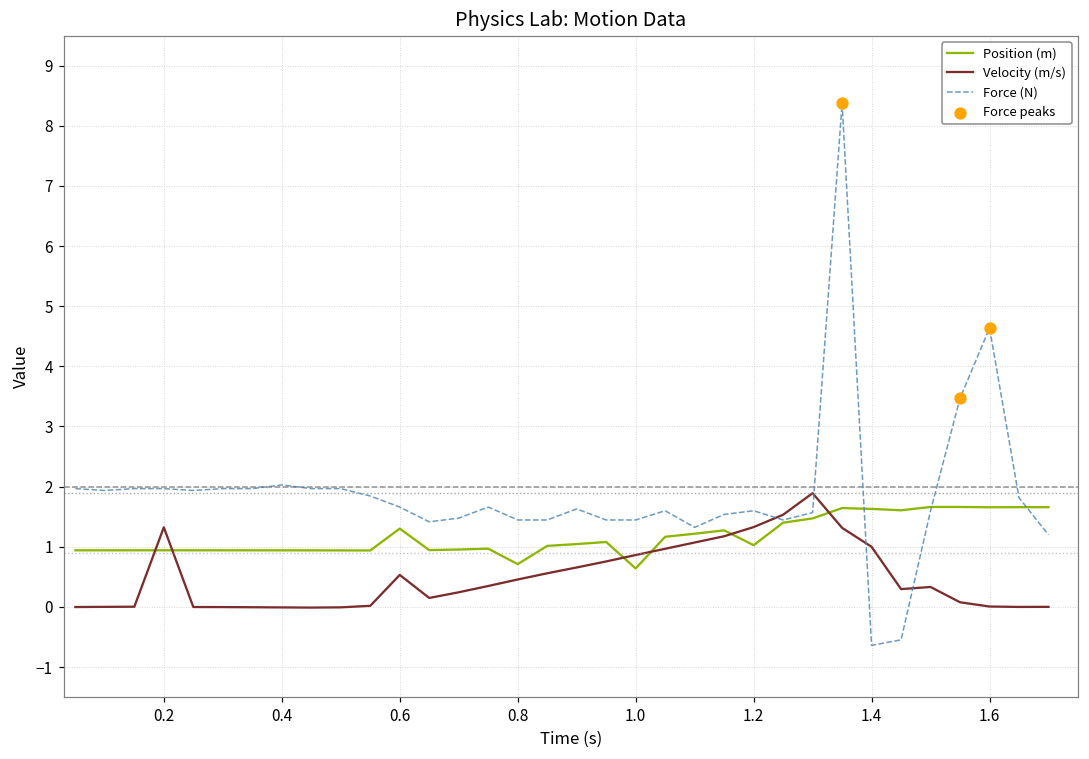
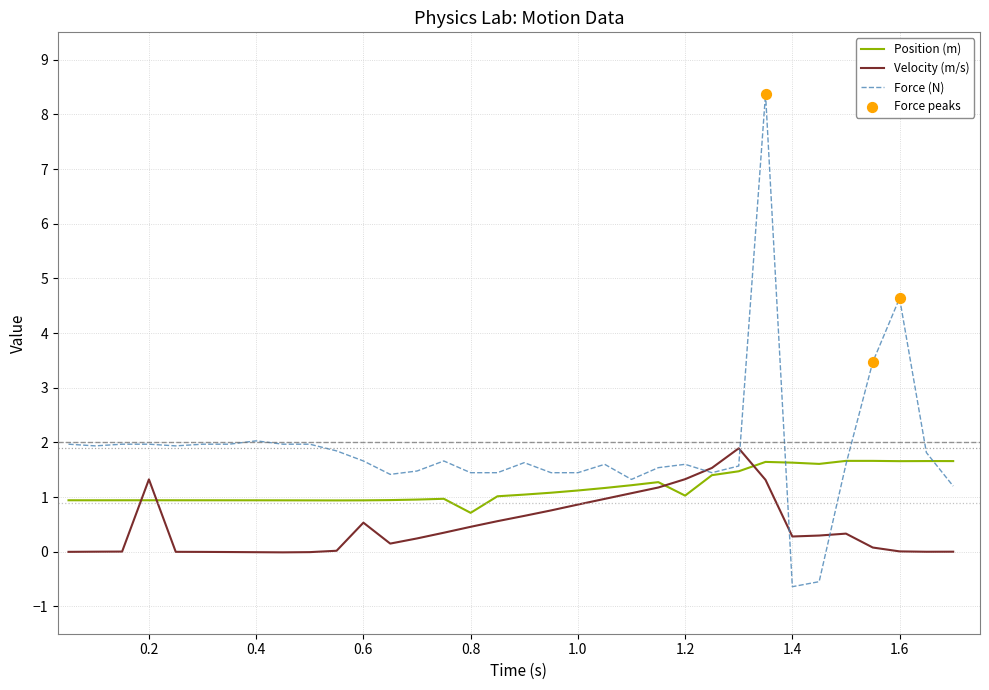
Position (m), 0.6: 1.3 -> 0.9
Position (m), 1.0: 0.6 -> 1.1
Velocity (m/s), 1.4: 1.0 -> 0.3
